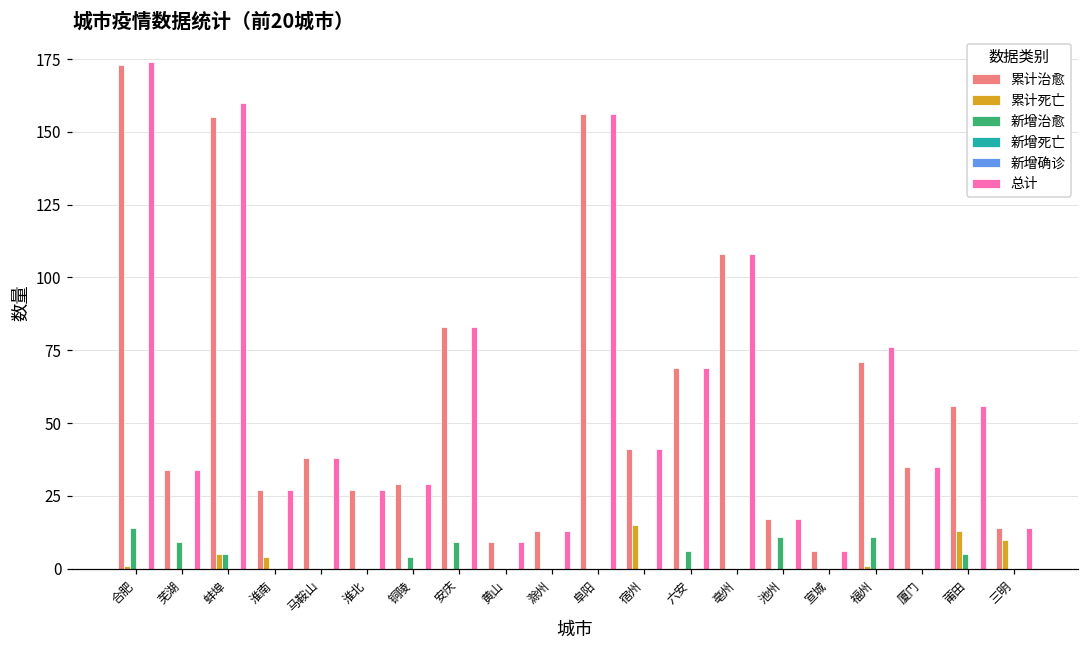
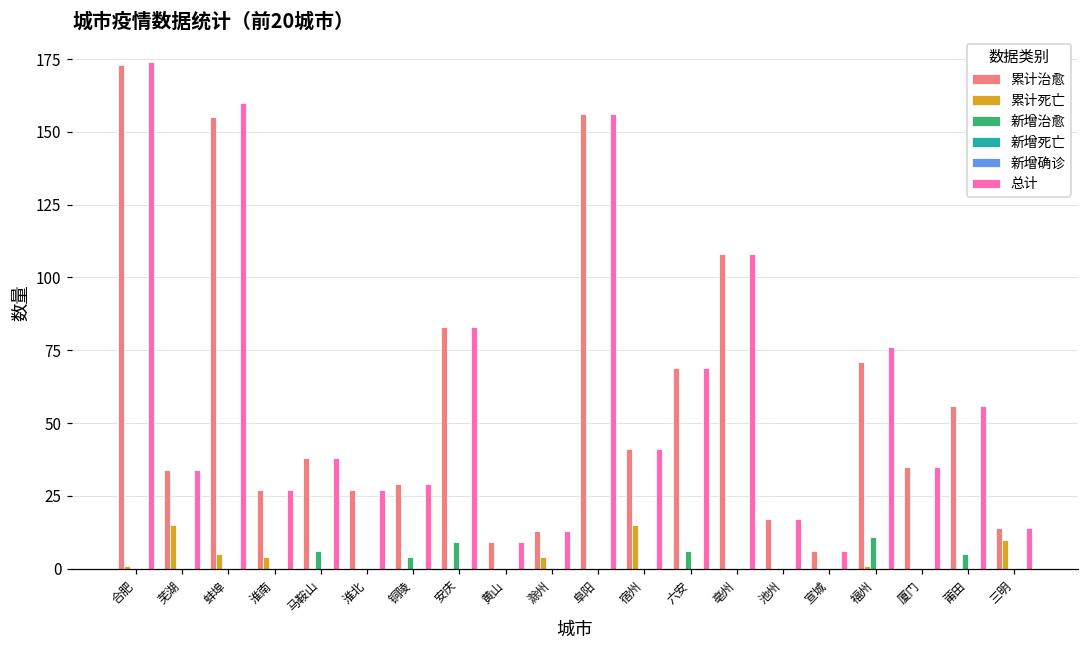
新增治愈, 合肥: 14 -> 0
累计死亡, 芜湖: 0 -> 15
新增治愈, 芜湖: 9 -> 0
新增治愈, 蚌埠: 5 -> 0
新增治愈, 马鞍山: 0 -> 6
累计死亡, 滁州: 0 -> 4
新增治愈, 池州: 11 -> 0
累计死亡, 莆田: 13 -> 0
